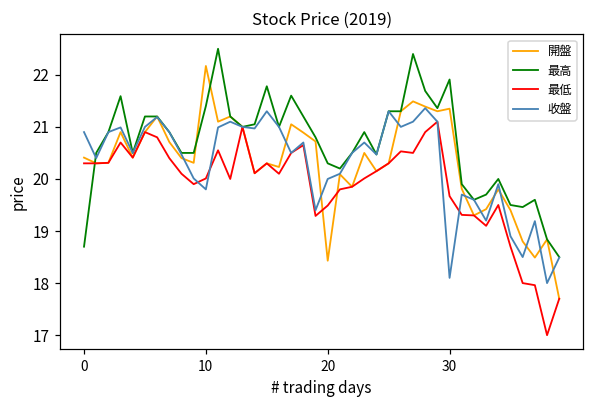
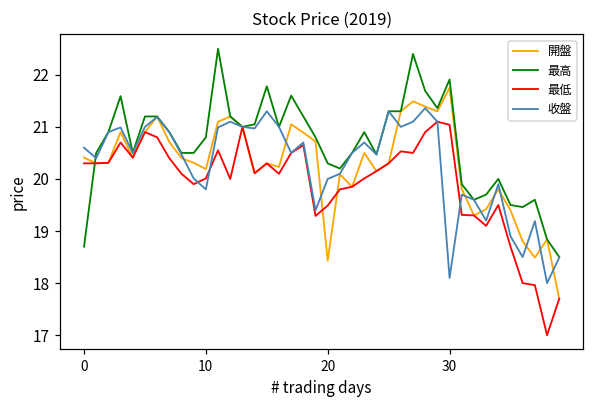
收盤, 0: 20.9 -> 20.6
開盤, 10: 22.2 -> 20.2
最高, 10: 21.4 -> 20.8
開盤, 30: 21.4 -> 21.8
最低, 30: 19.7 -> 21.0
